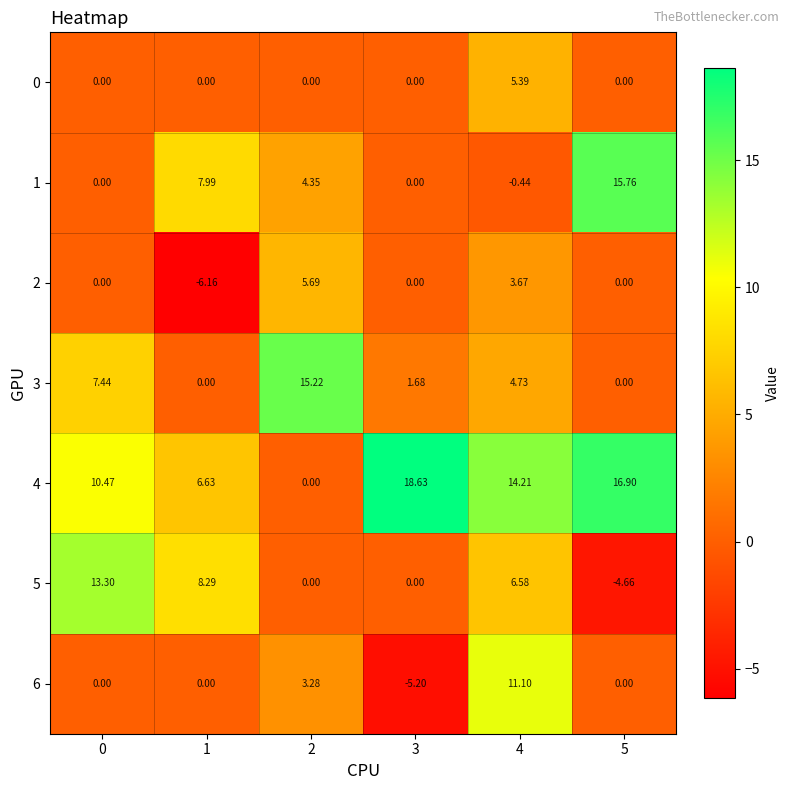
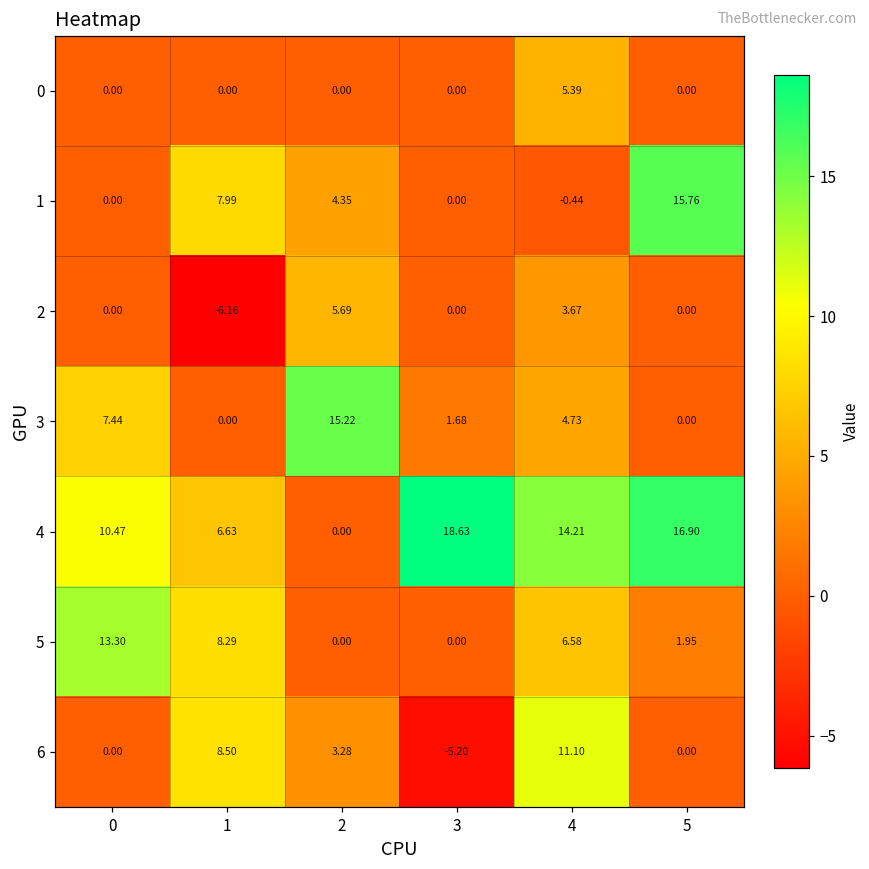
5, 5: -4.66 -> 1.95
6, 1: 0.00 -> 8.50
